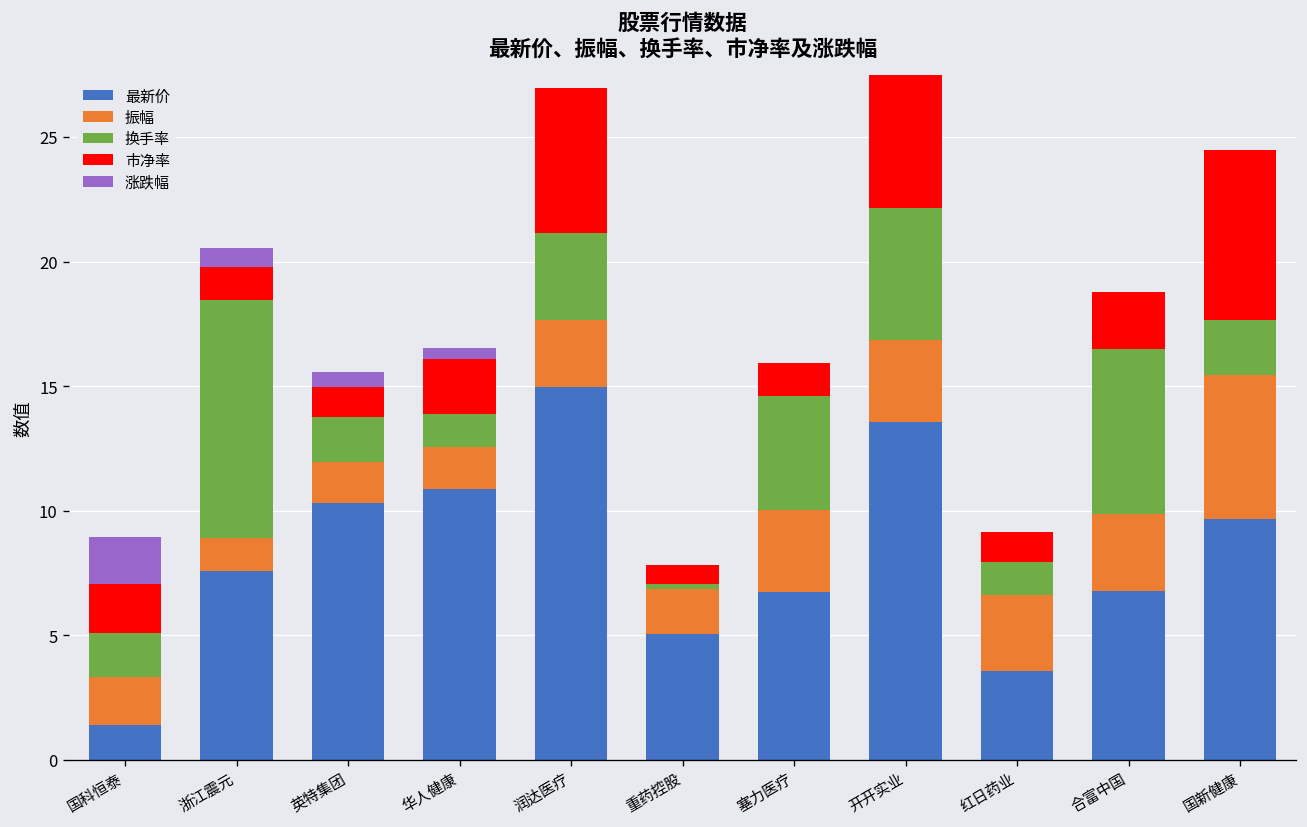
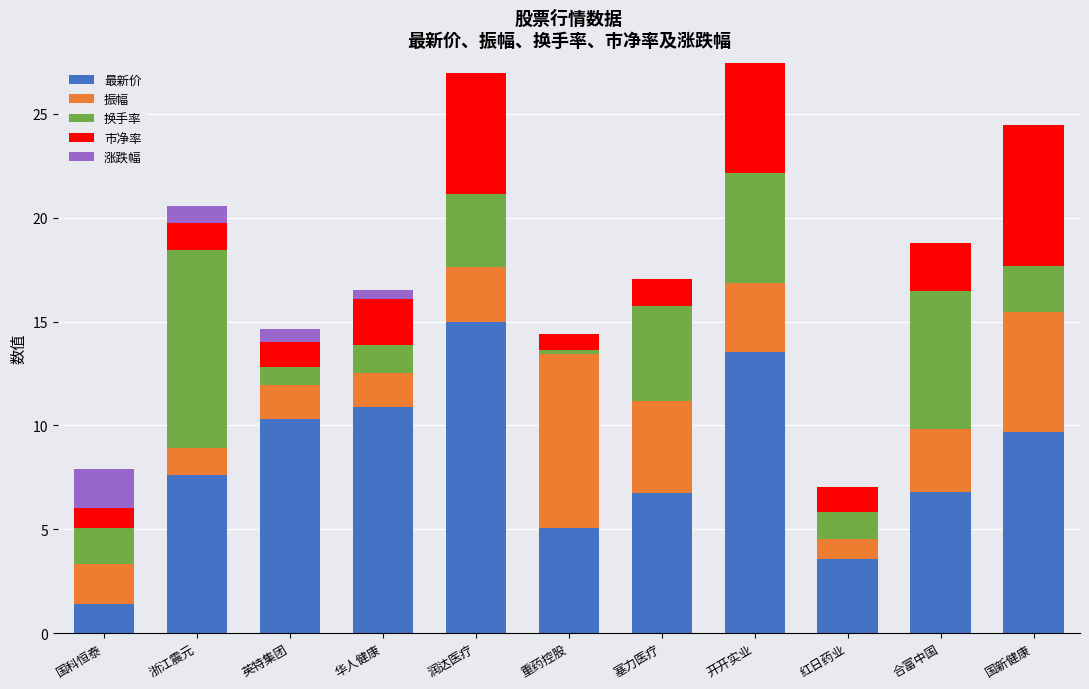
市净率, 国科恒泰: 2.0 -> 0.9
换手率, 英特集团: 1.8 -> 0.8
振幅, 重药控股: 1.8 -> 8.4
振幅, 塞力医疗: 3.3 -> 4.4
振幅, 红日药业: 3.1 -> 1.0
